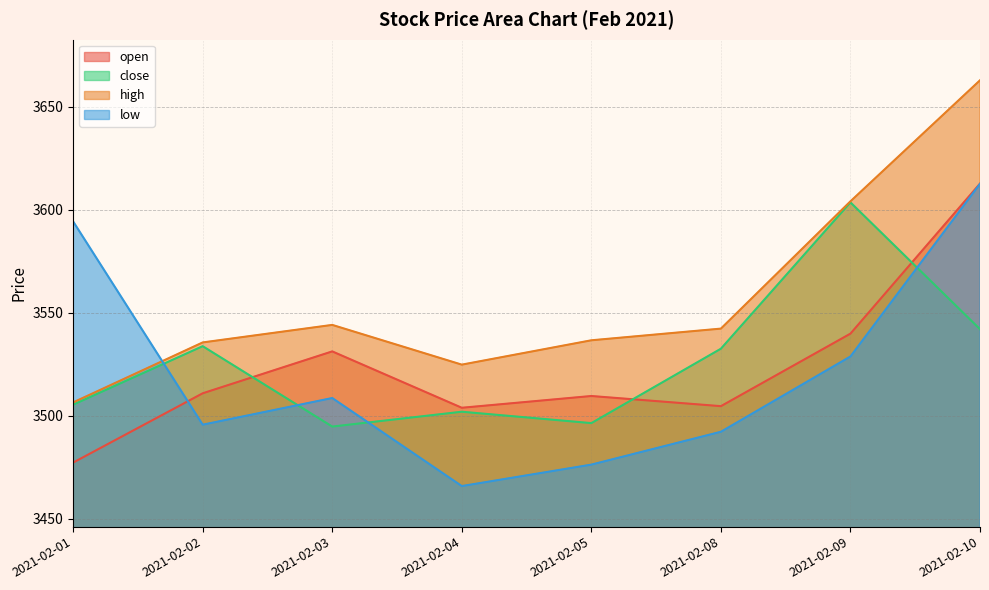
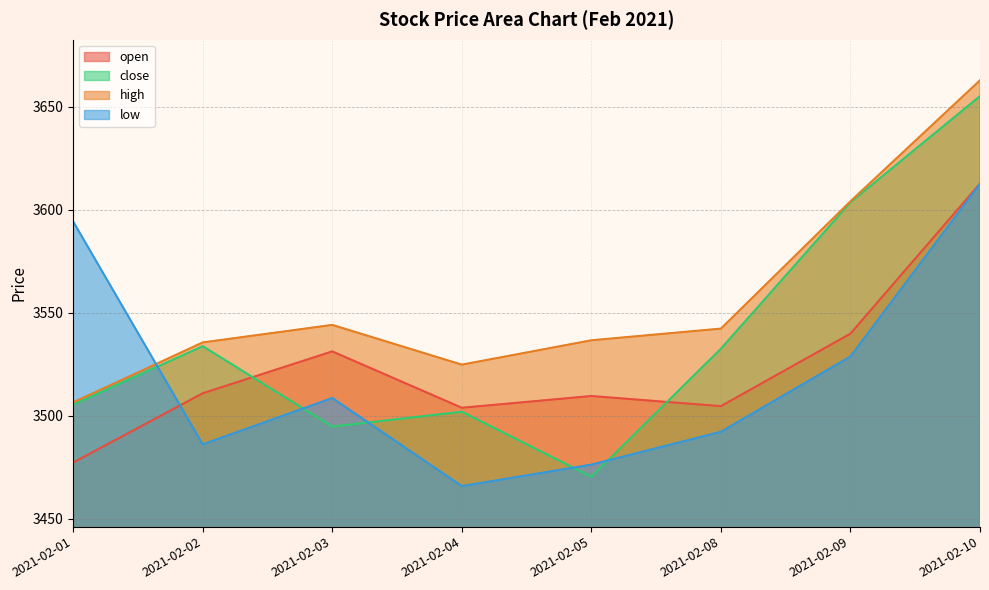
low, 2021-02-02: 3496 -> 3486
close, 2021-02-05: 3496 -> 3470
close, 2021-02-10: 3542 -> 3655
